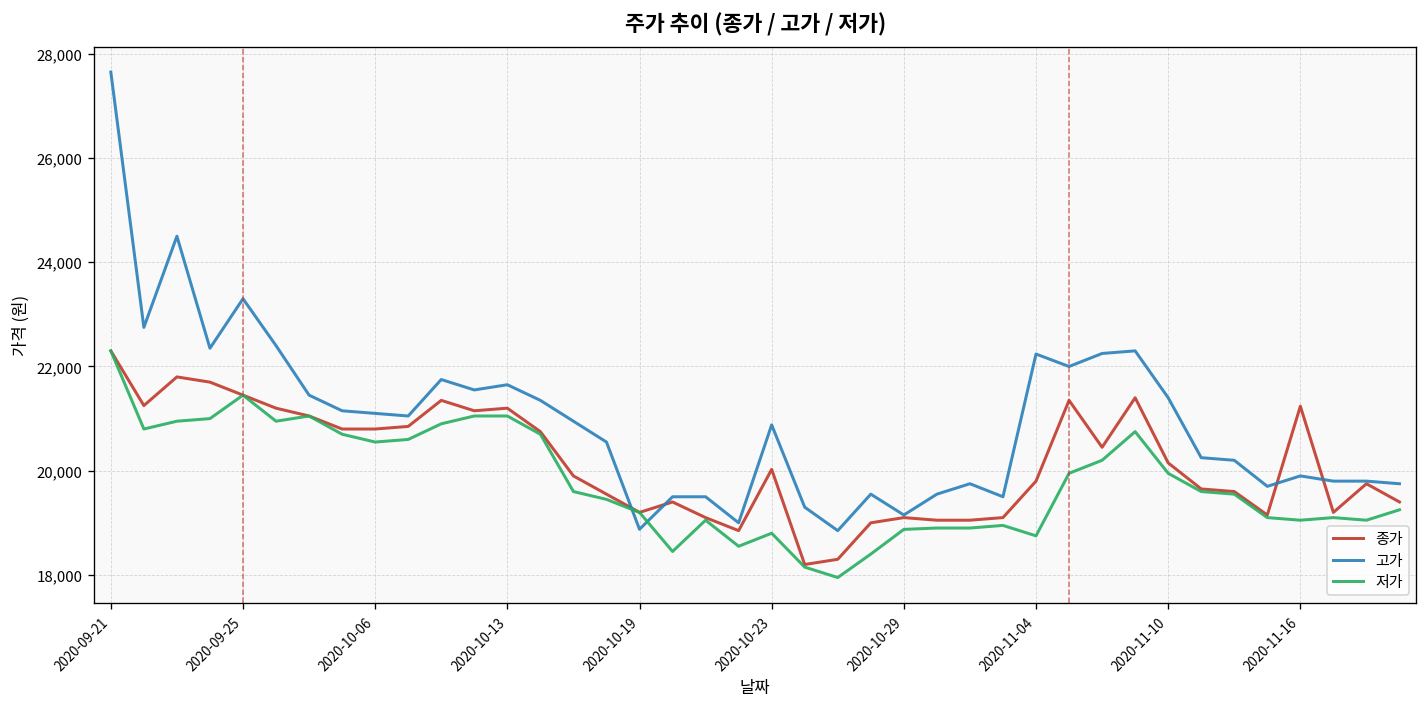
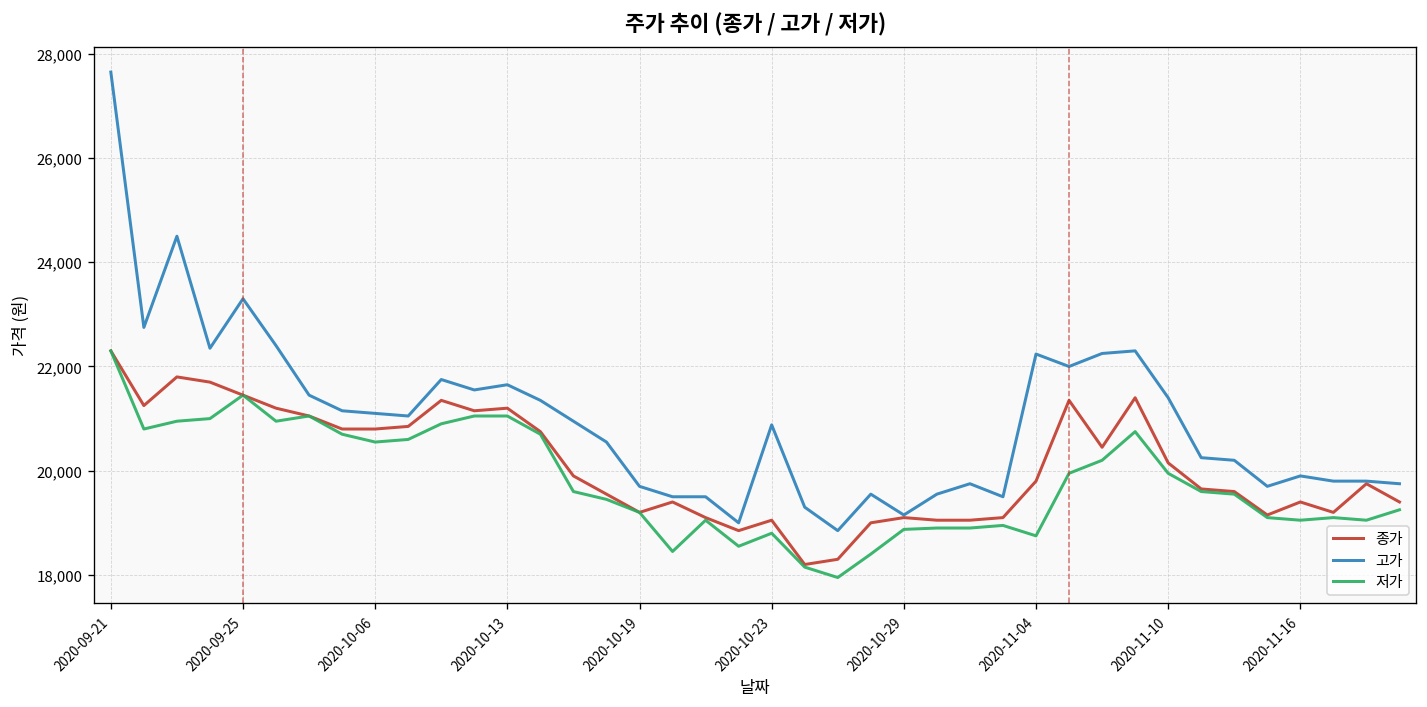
고가, 2020-10-19: 18,900 -> 19,700
종가, 2020-10-23: 20,000 -> 19,100
종가, 2020-11-16: 21,200 -> 19,400
